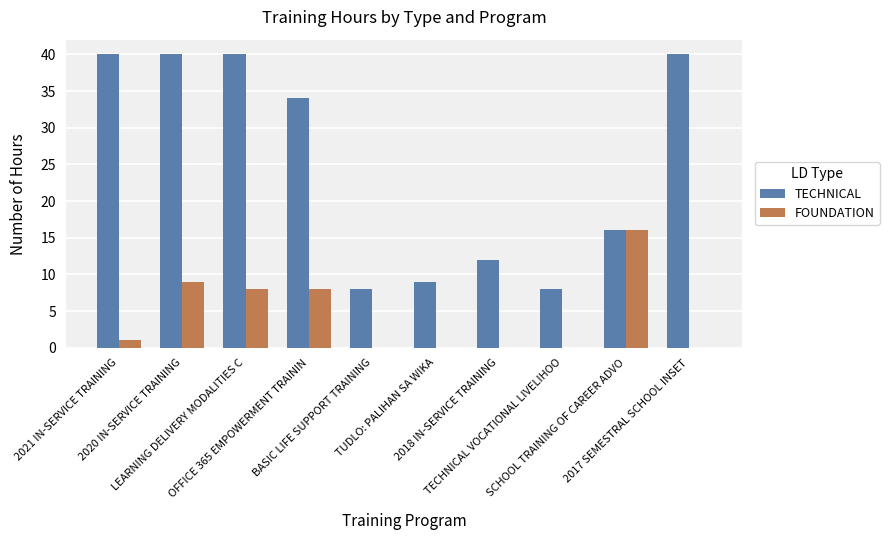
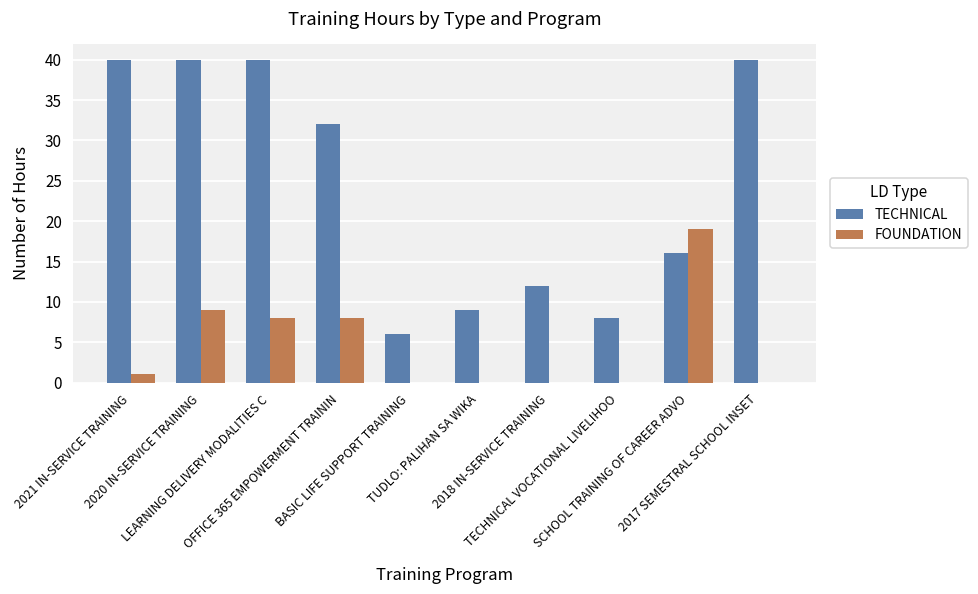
TECHNICAL, OFFICE 365 EMPOWERMENT TRAININ: 34 -> 32
TECHNICAL, BASIC LIFE SUPPORT TRAINING: 8 -> 6
FOUNDATION, SCHOOL TRAINING OF CAREER ADVO: 16 -> 19
